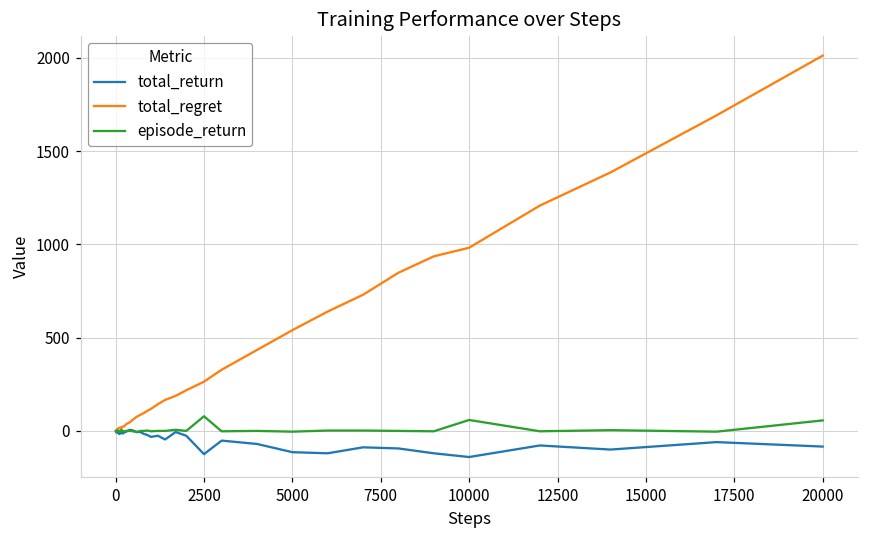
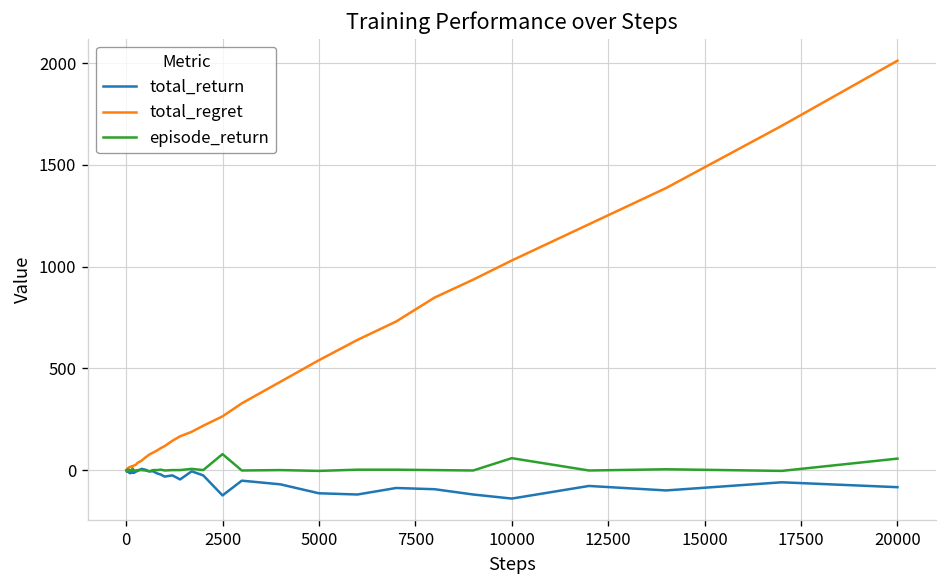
total_regret, 10000: 980 -> 1030
